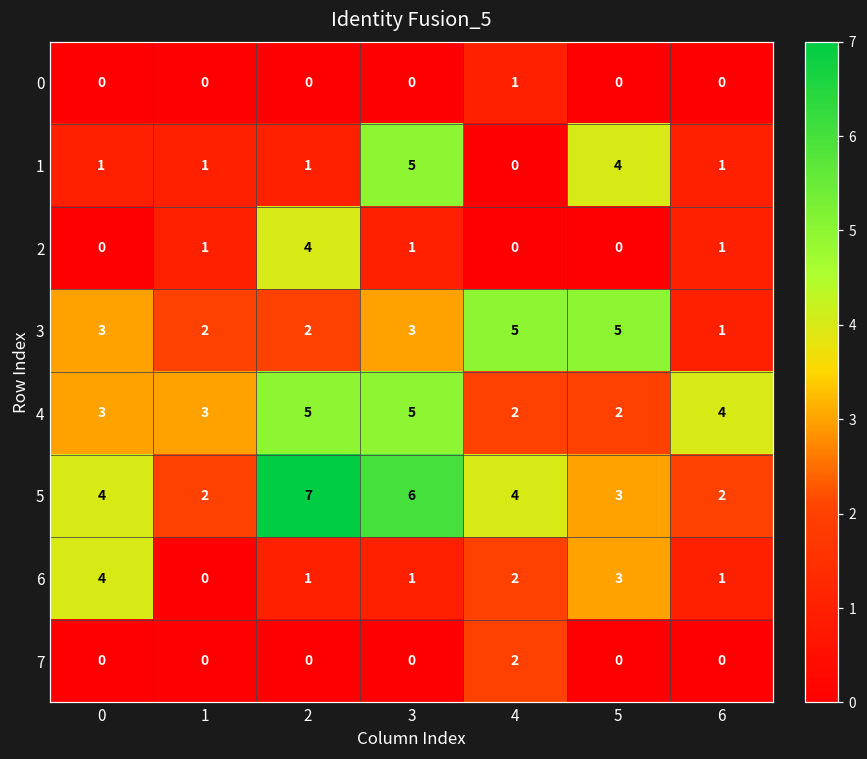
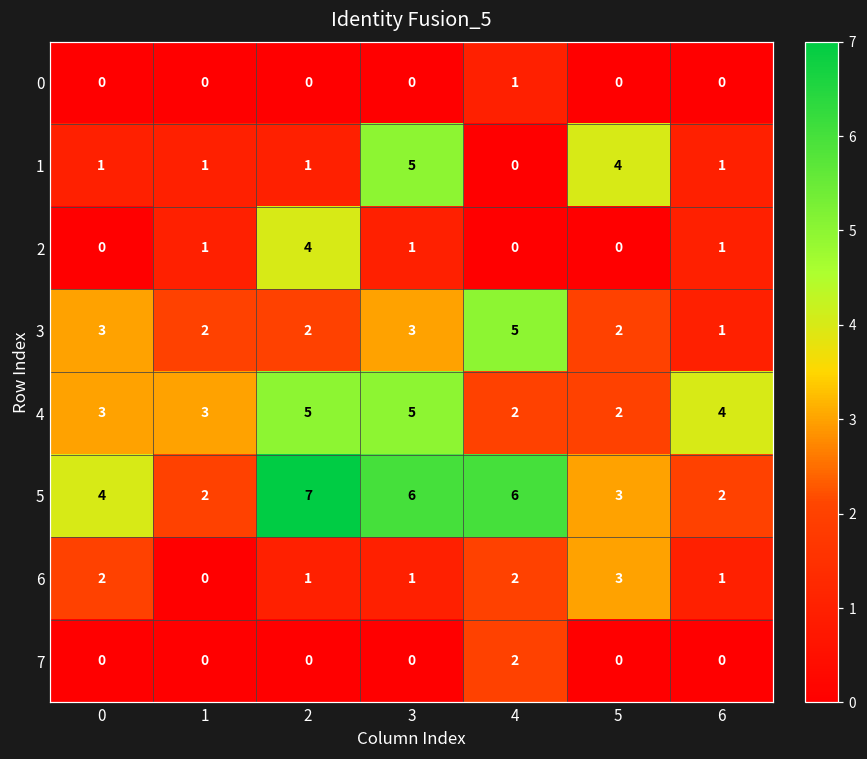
3, 5: 5 -> 2
5, 4: 4 -> 6
6, 0: 4 -> 2
